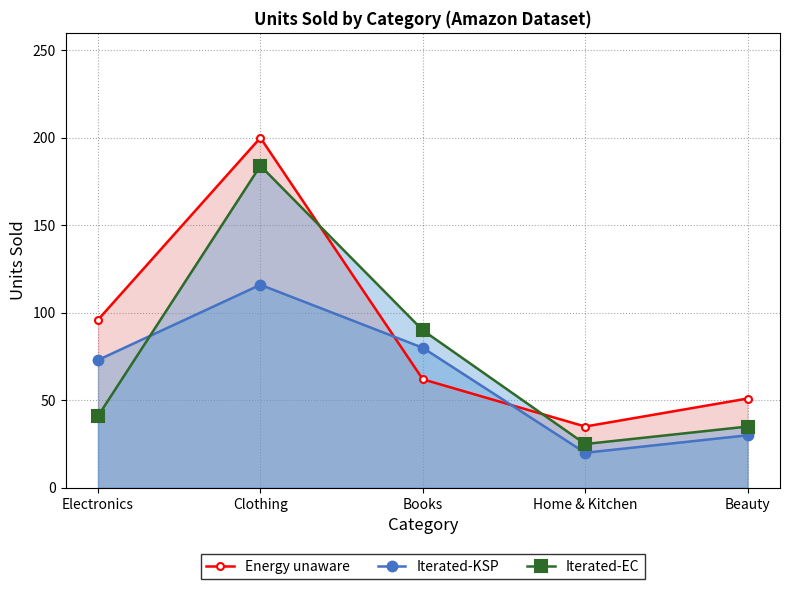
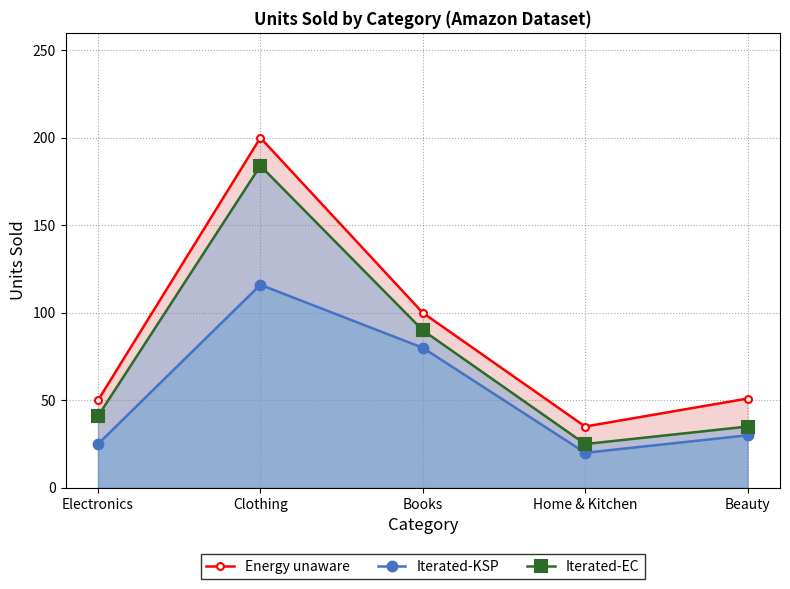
Energy unaware, Electronics: 96 -> 50
Iterated-KSP, Electronics: 73 -> 25
Energy unaware, Books: 62 -> 100
